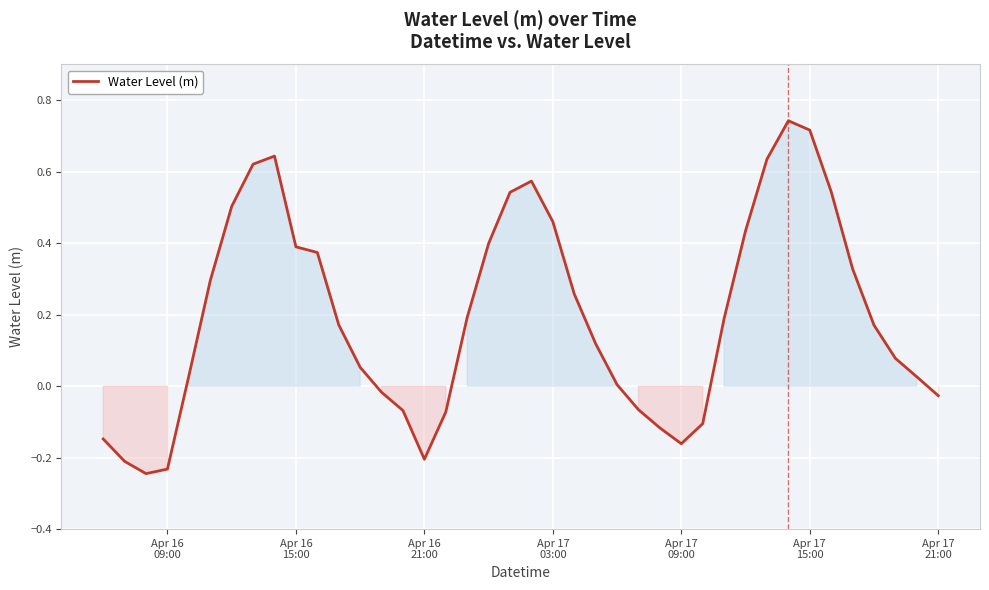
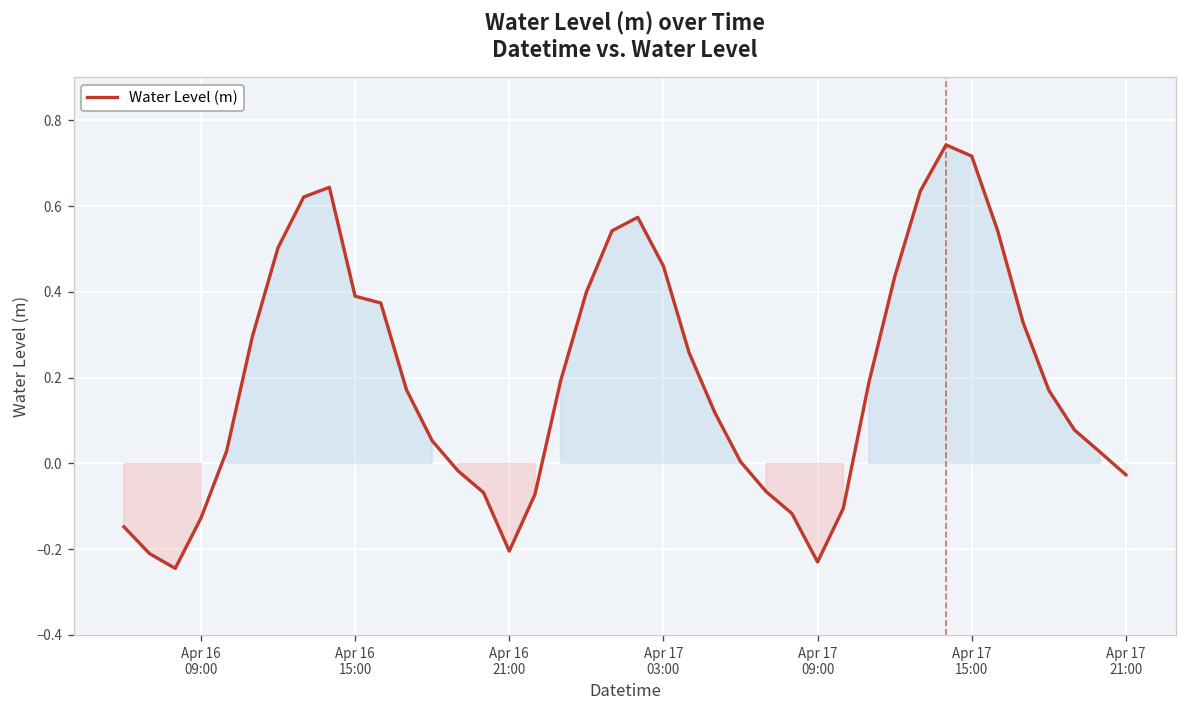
Apr 16 09:00: -0.23 -> -0.13
Apr 17 09:00: -0.16 -> -0.23
